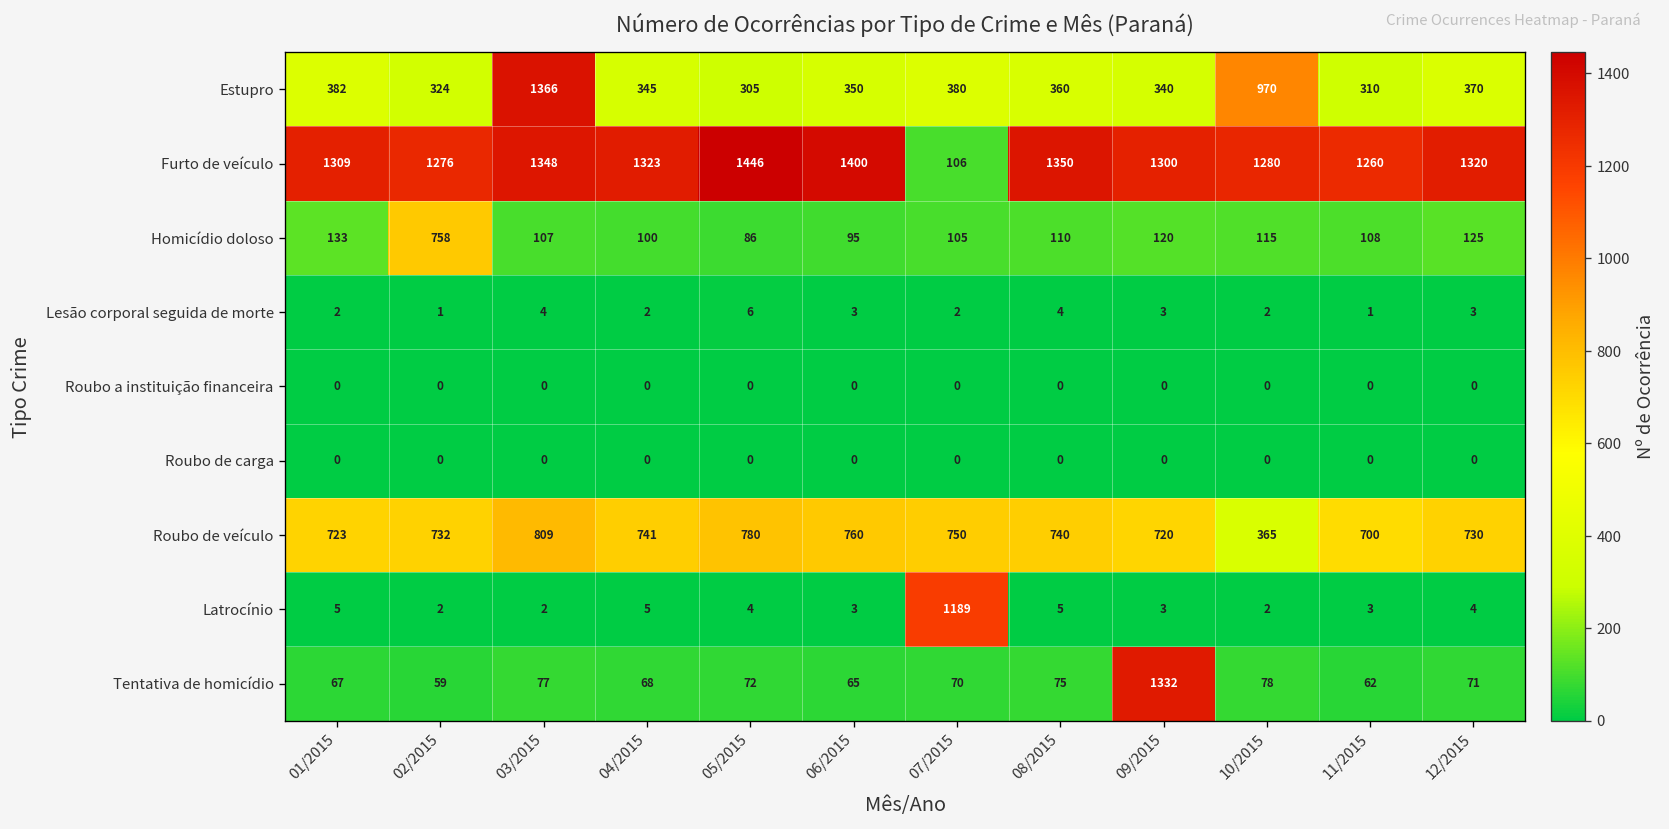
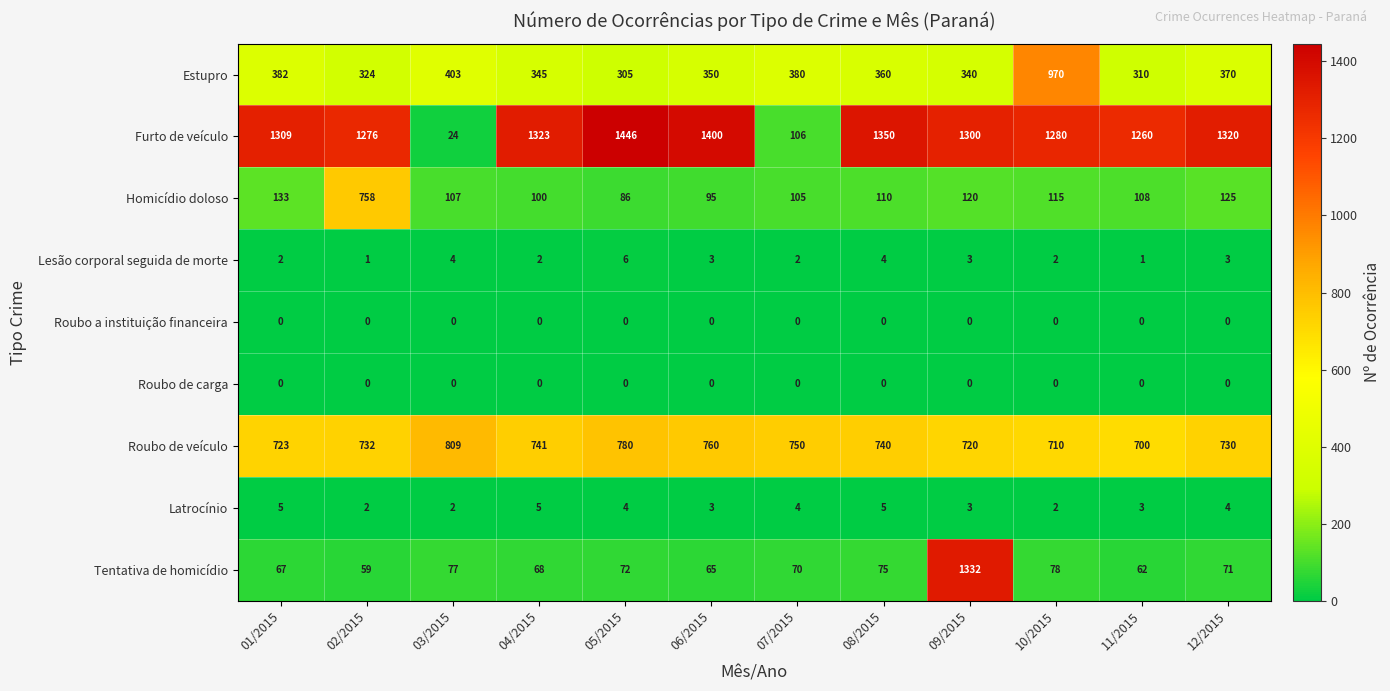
Estupro, 03/2015: 1366 -> 403
Furto de veículo, 03/2015: 1348 -> 24
Roubo de veículo, 10/2015: 365 -> 710
Latrocínio, 07/2015: 1189 -> 4
